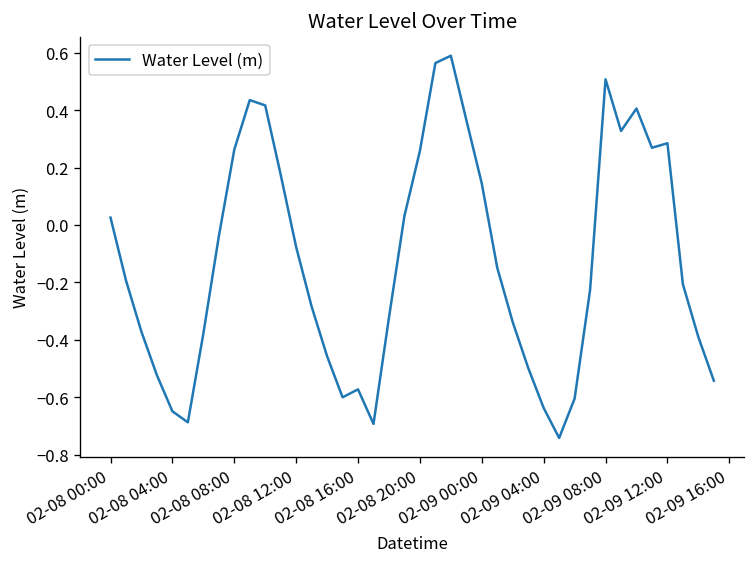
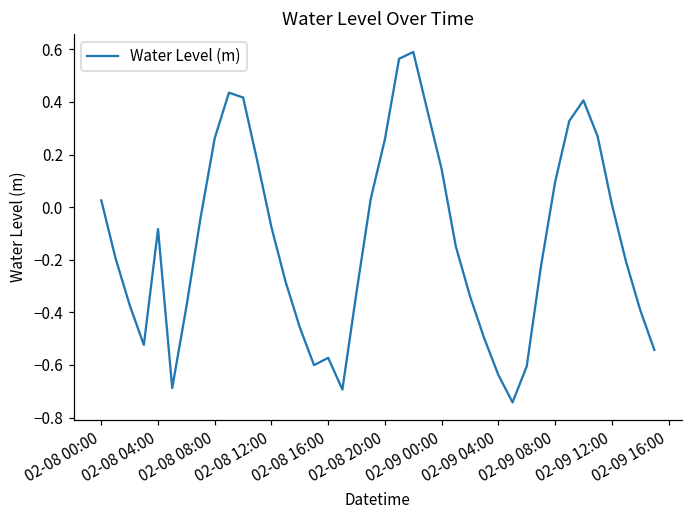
02-08 04:00: -0.65 -> -0.08
02-09 08:00: 0.51 -> 0.09
02-09 12:00: 0.28 -> 0.01
